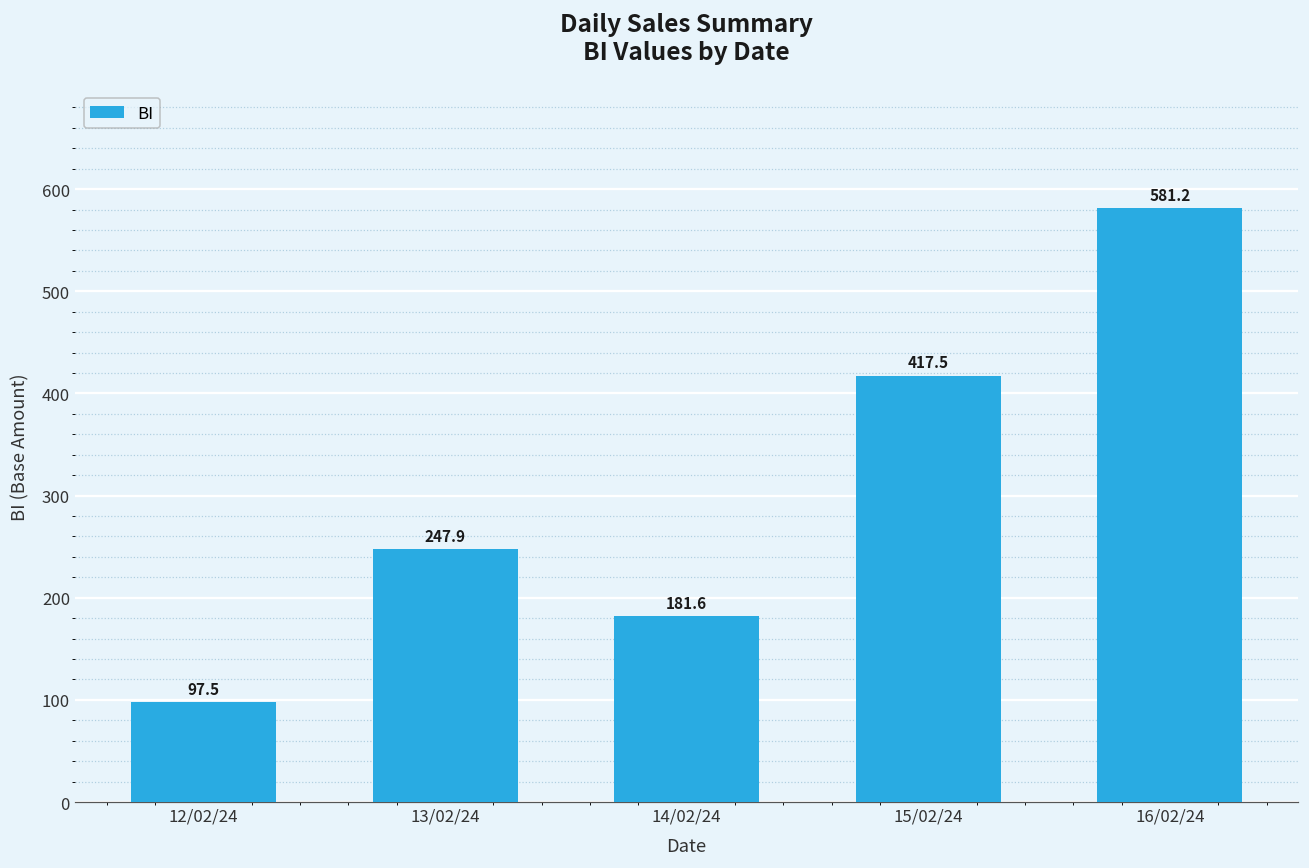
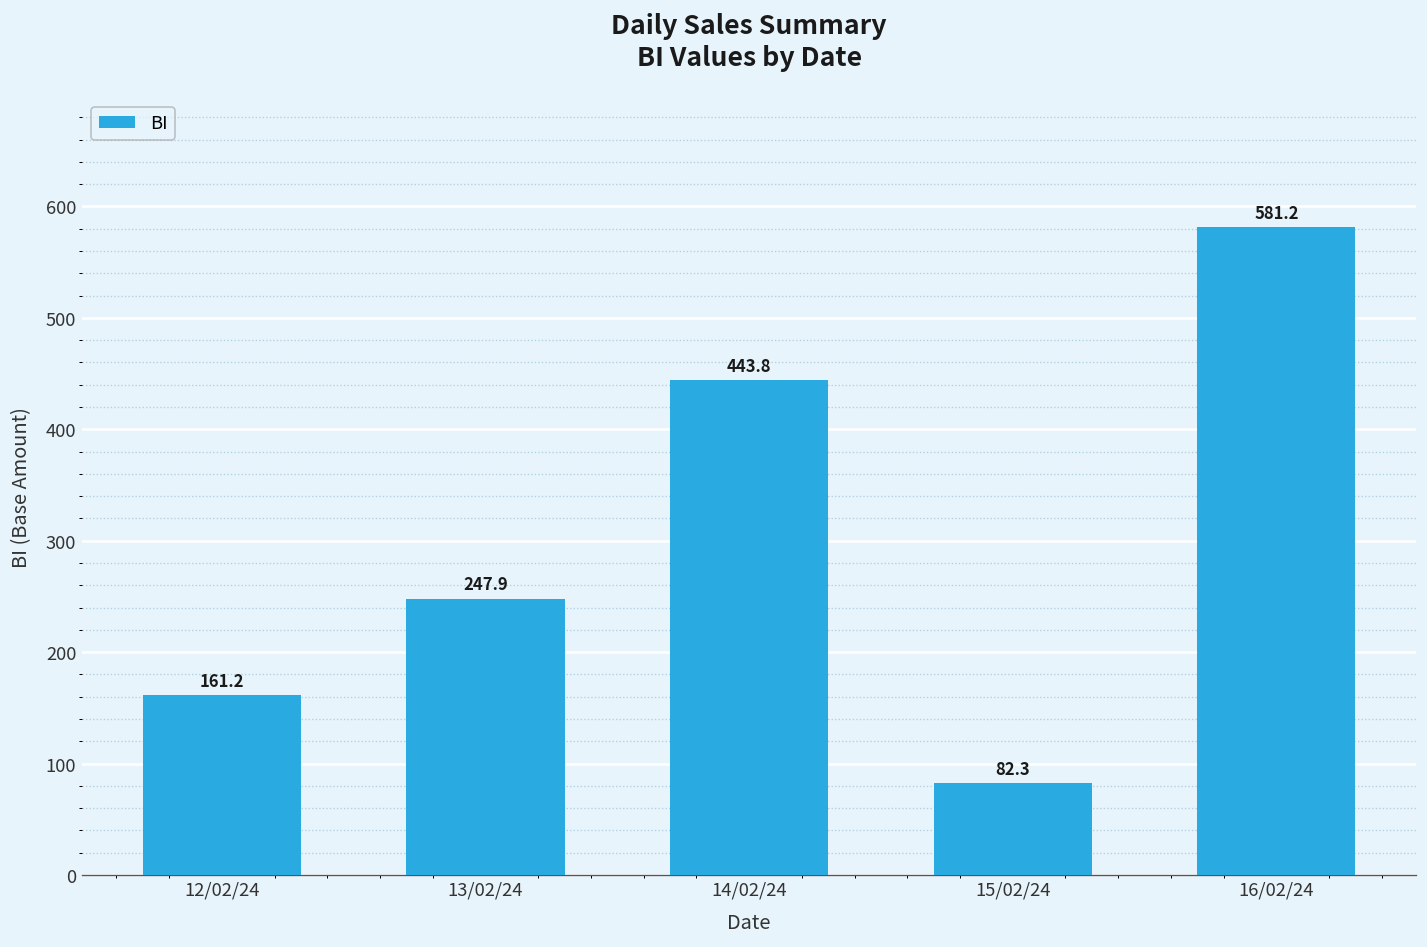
12/02/24: 97.5 -> 161.2
14/02/24: 181.6 -> 443.8
15/02/24: 417.5 -> 82.3
